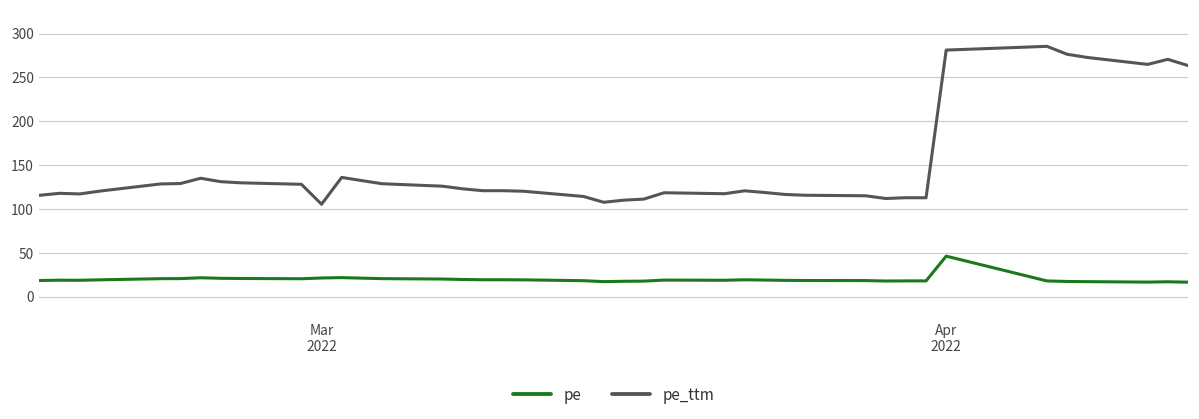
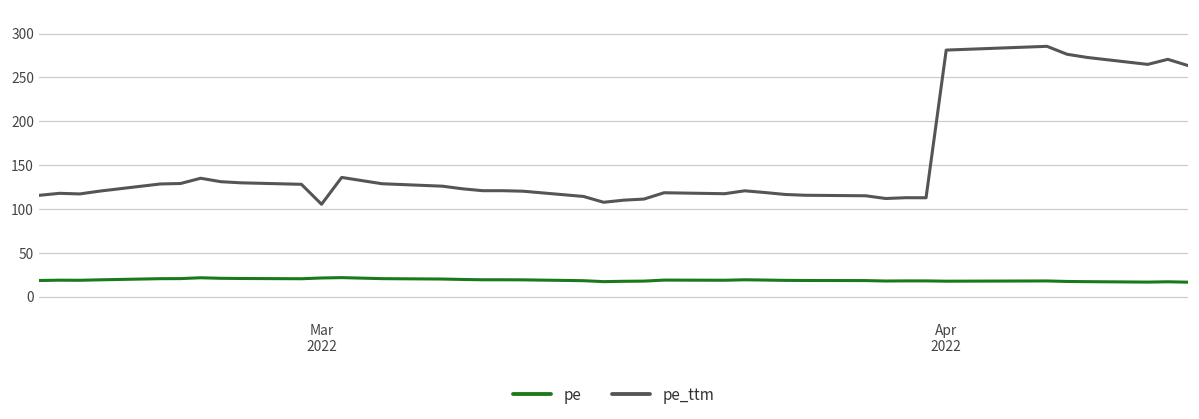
pe, Apr 2022: 50 -> 20
